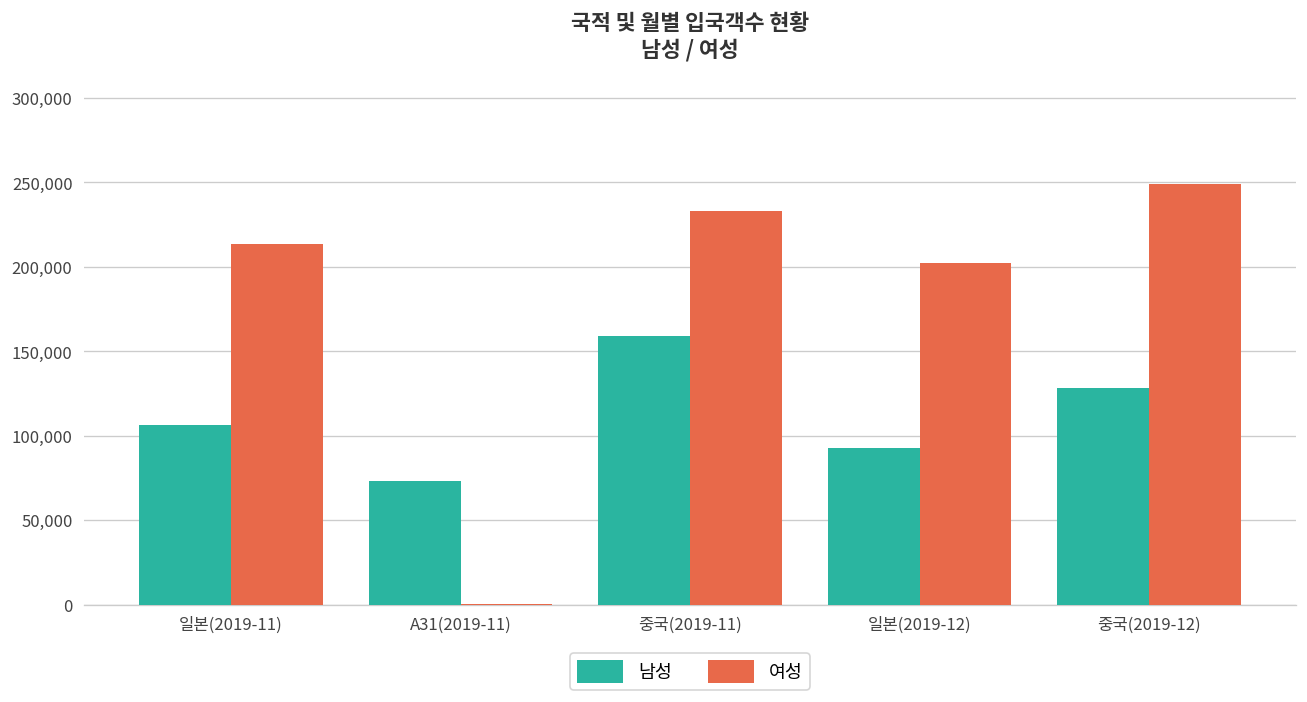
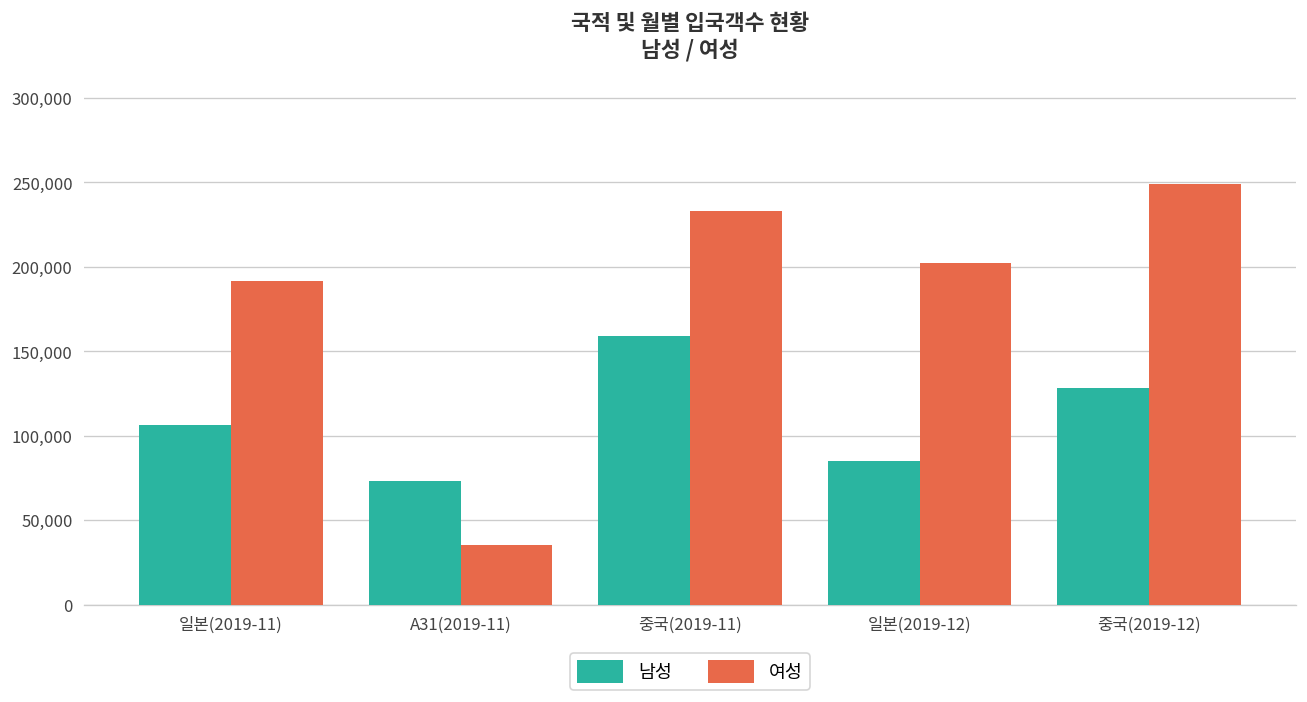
여성, 일본(2019-11): 213,000 -> 191,000
여성, A31(2019-11): 0 -> 36,000
남성, 일본(2019-12): 93,000 -> 85,000
